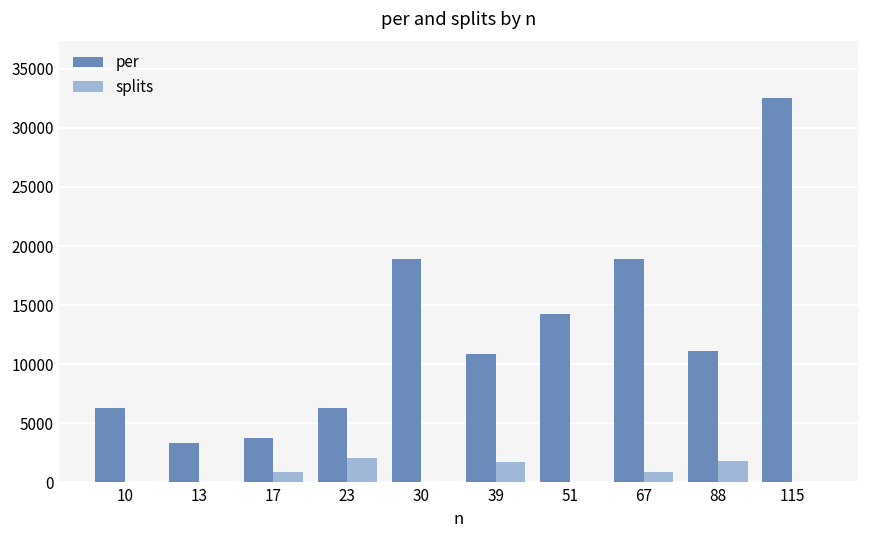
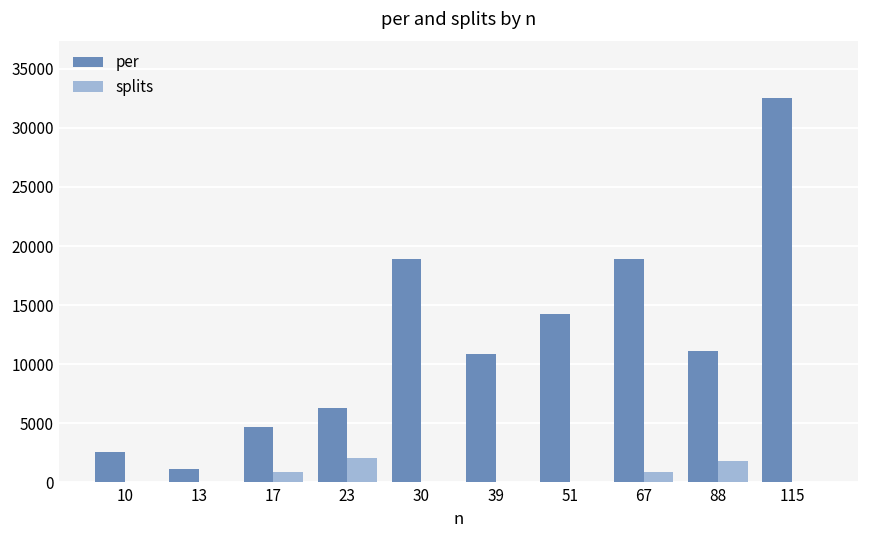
per, 10: 6300 -> 2600
per, 13: 3300 -> 1100
per, 17: 3700 -> 4700
splits, 39: 1700 -> 0
